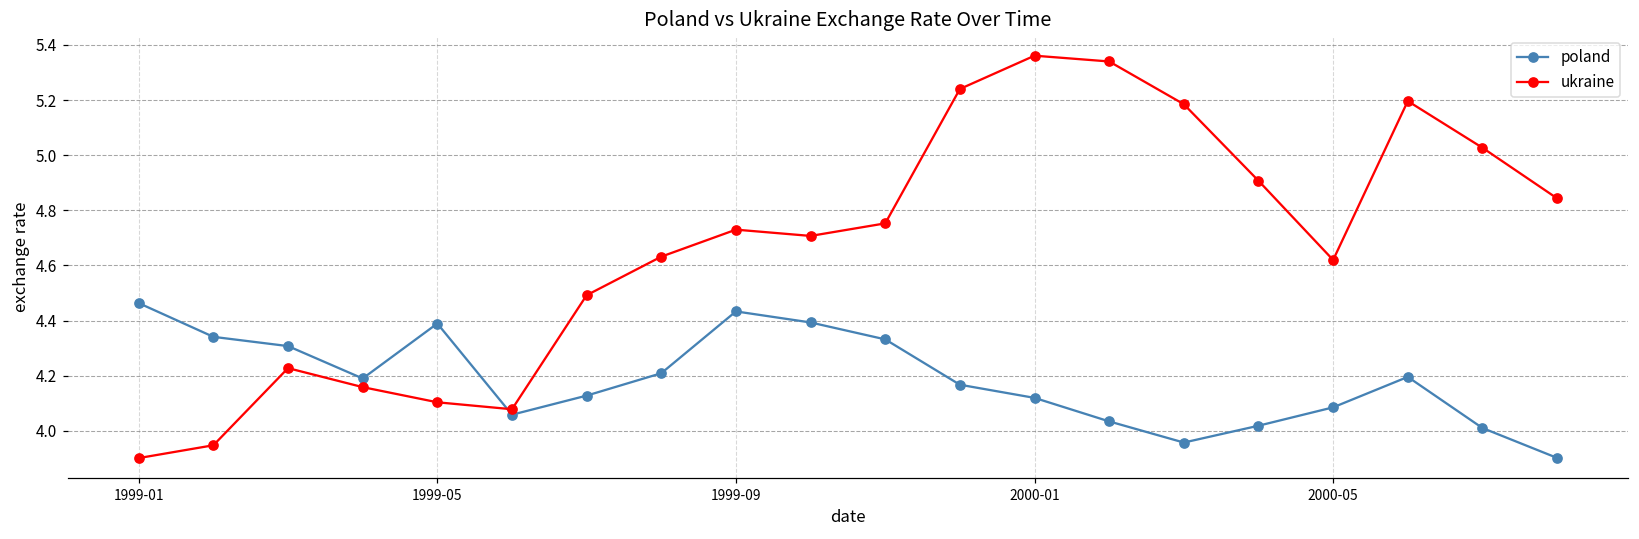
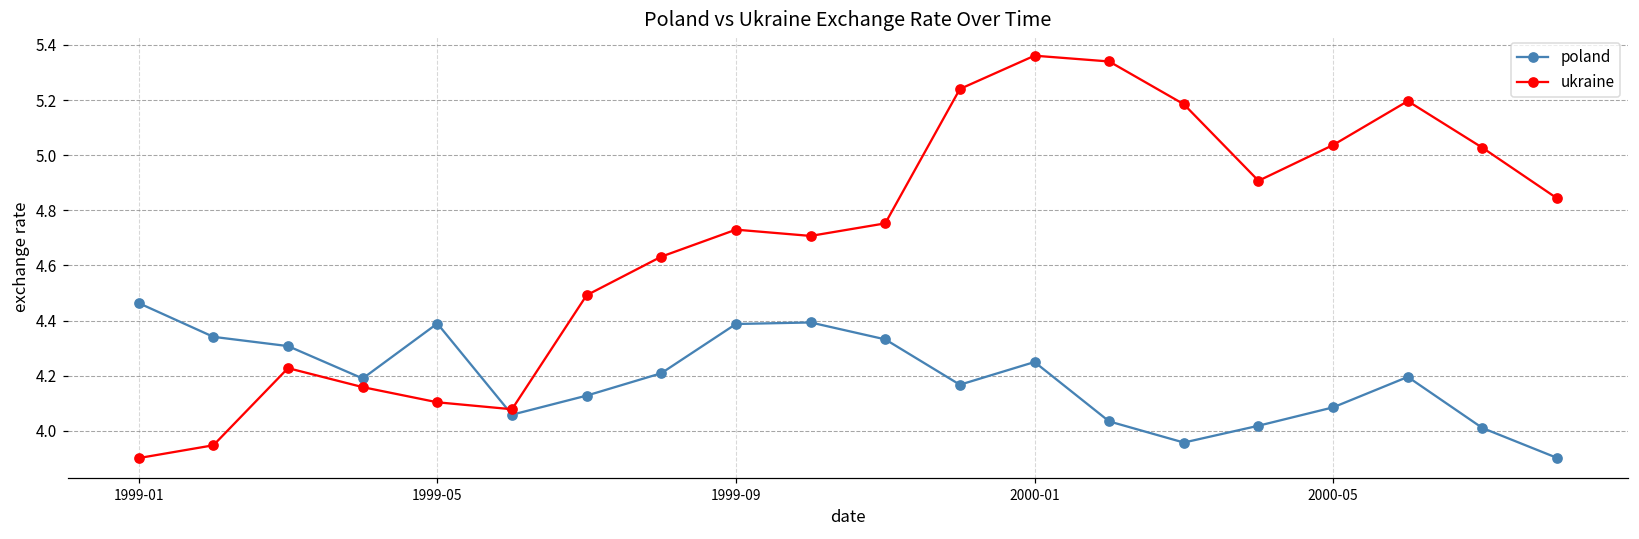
poland, 1999-09: 4.43 -> 4.39
poland, 2000-01: 4.12 -> 4.25
ukraine, 2000-05: 4.62 -> 5.04
